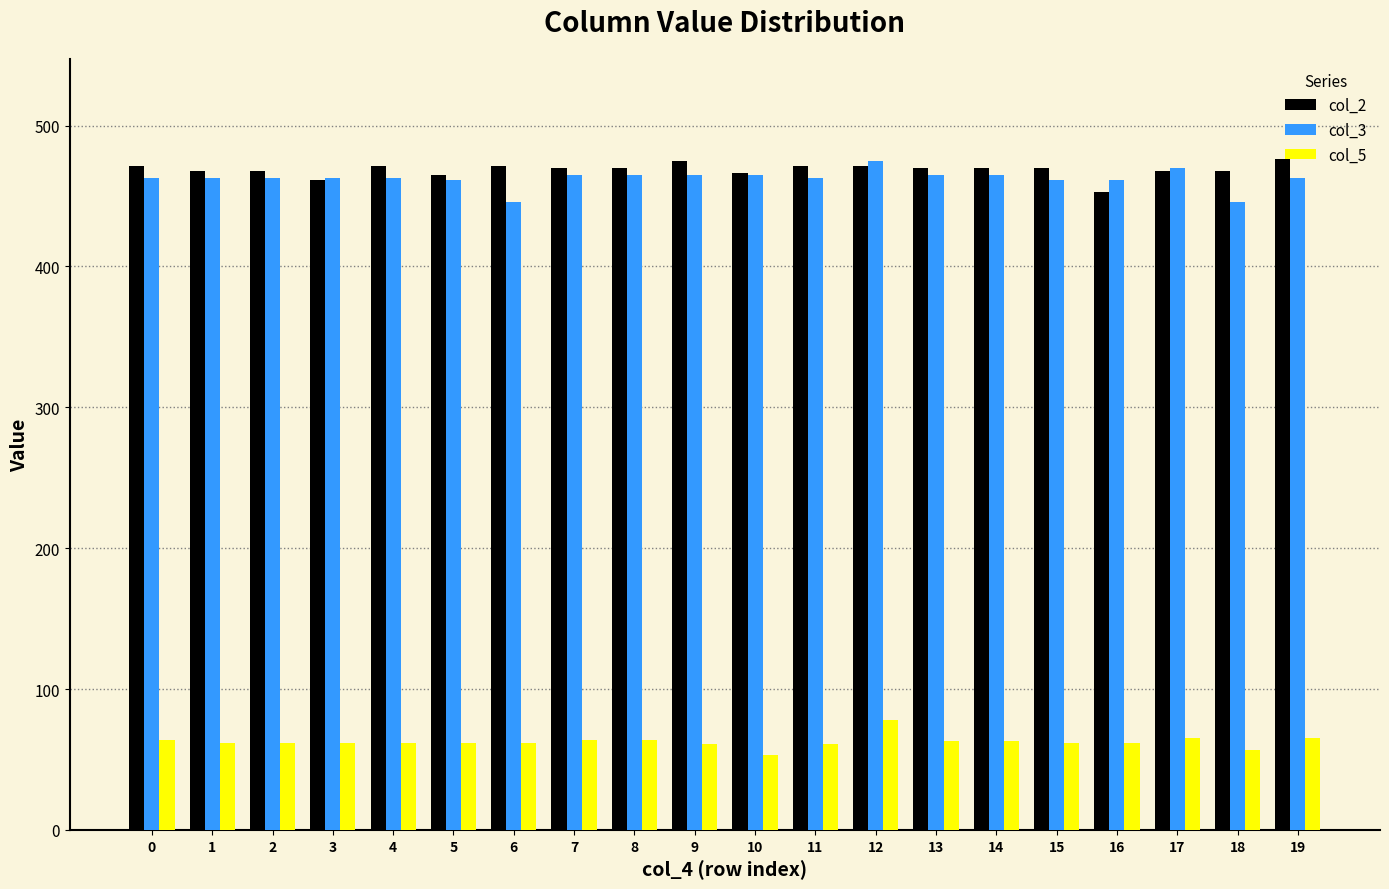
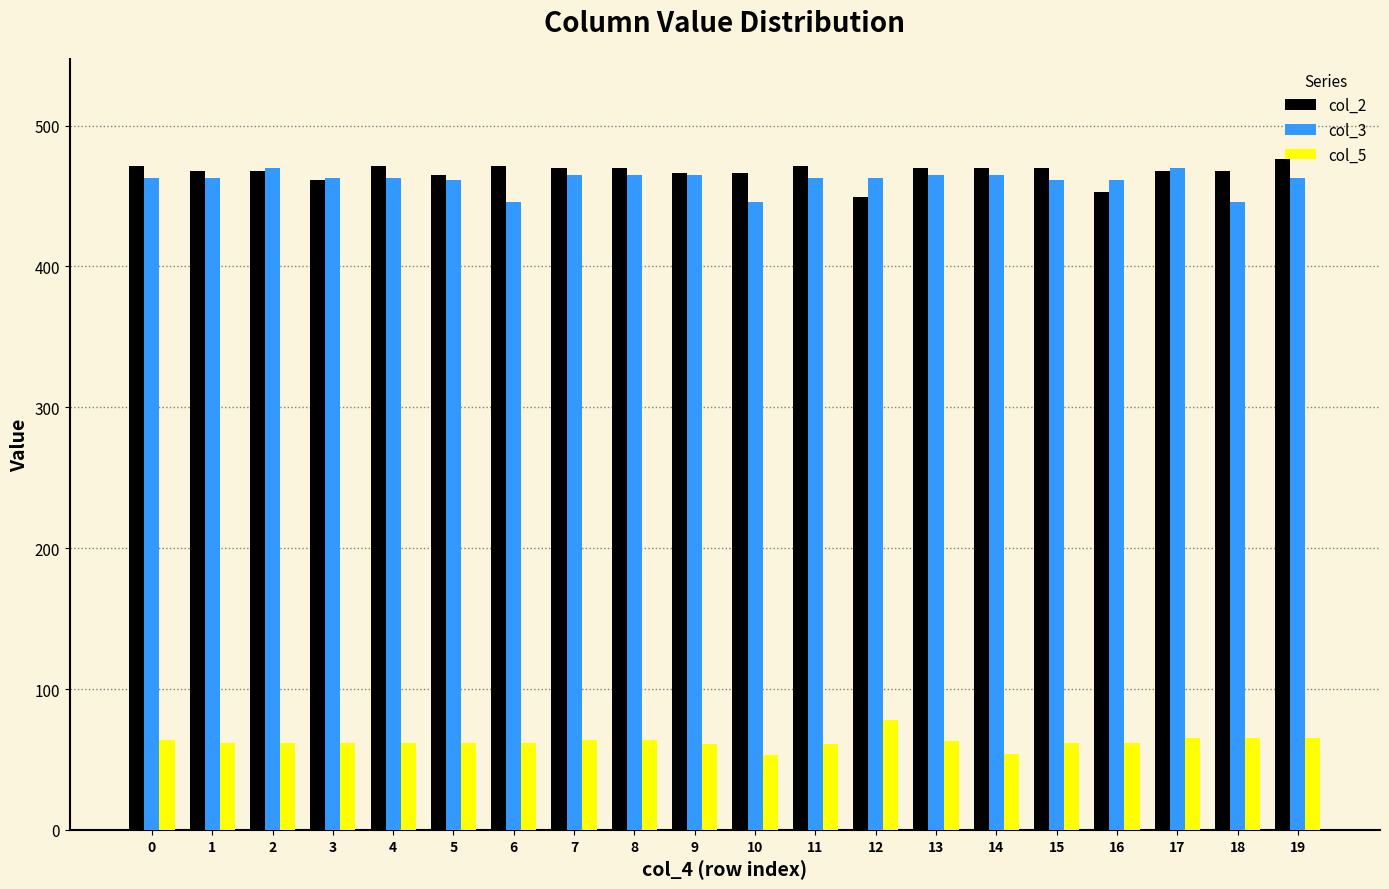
col_3, 2: 463 -> 470
col_2, 9: 475 -> 466
col_3, 10: 465 -> 446
col_2, 12: 471 -> 449
col_3, 12: 475 -> 463
col_5, 14: 63 -> 54
col_5, 18: 57 -> 65
